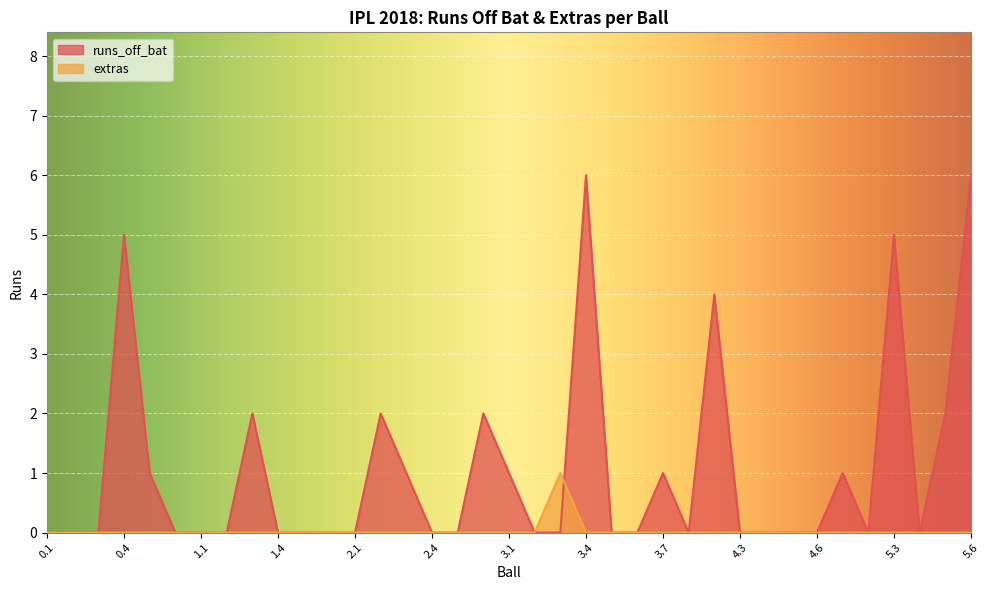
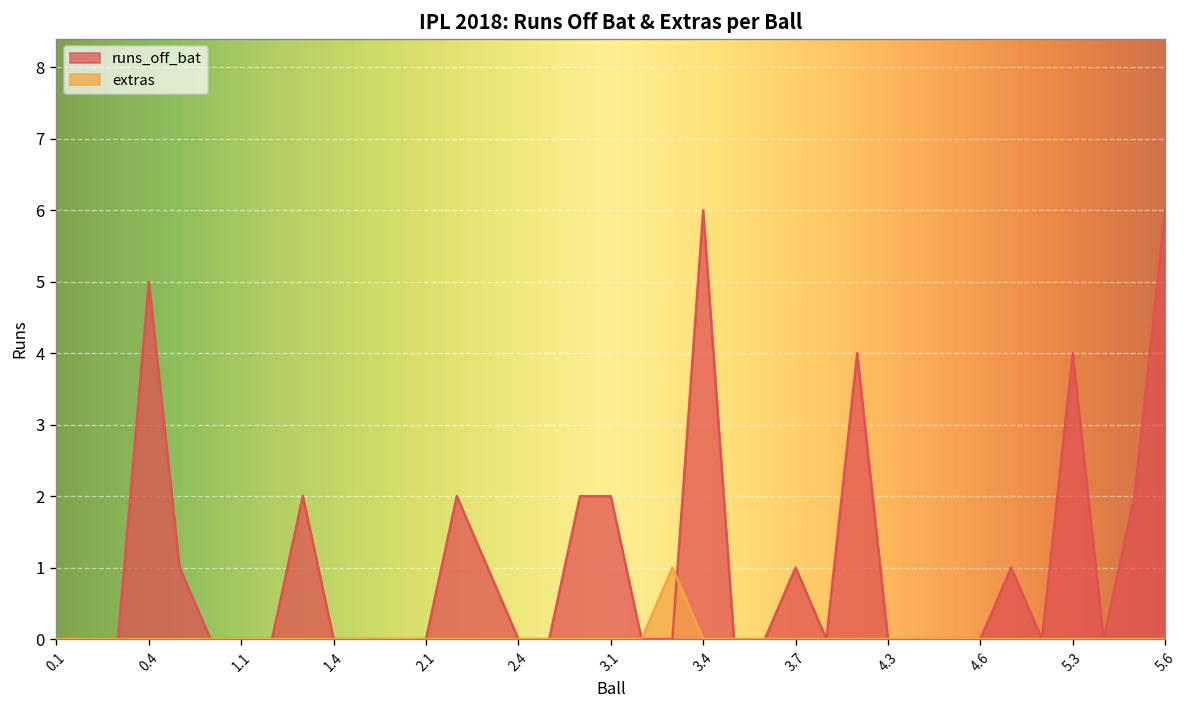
runs_off_bat, 3.1: 1 -> 2
runs_off_bat, 5.3: 5 -> 4
